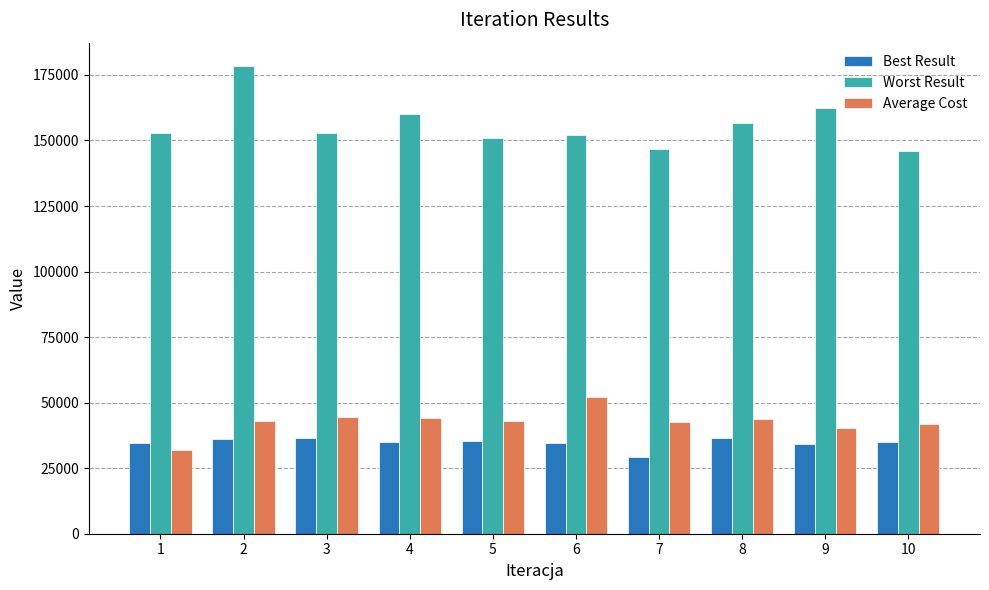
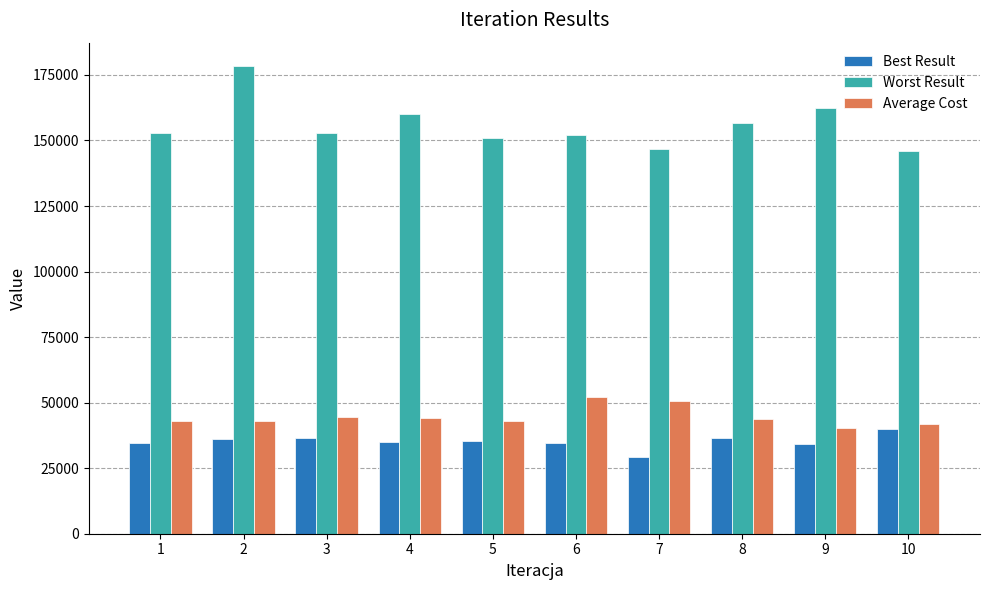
Average Cost, 1: 32000 -> 43000
Average Cost, 7: 43000 -> 51000
Best Result, 10: 35000 -> 40000
